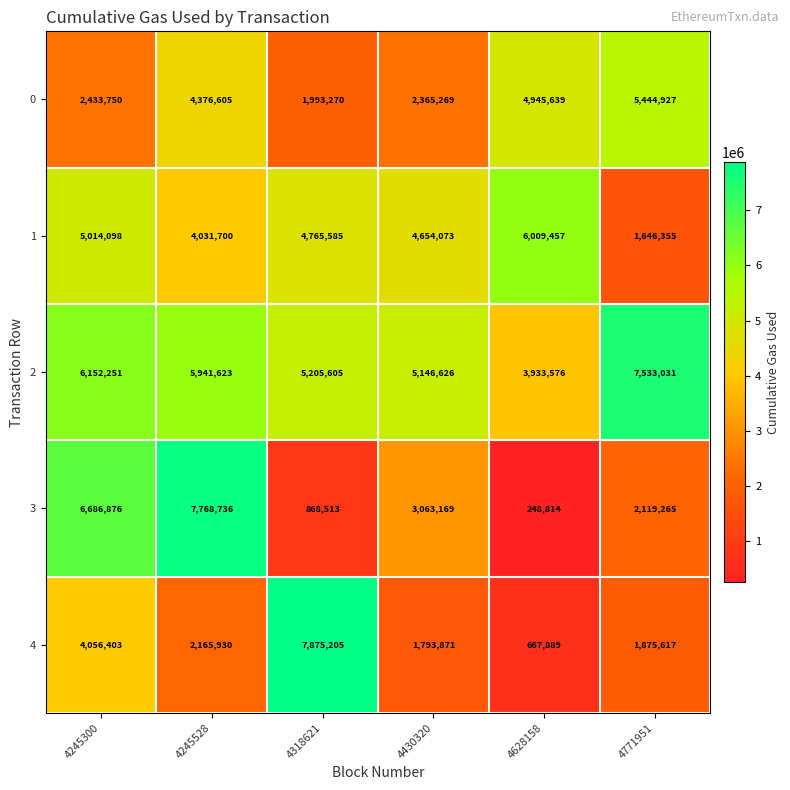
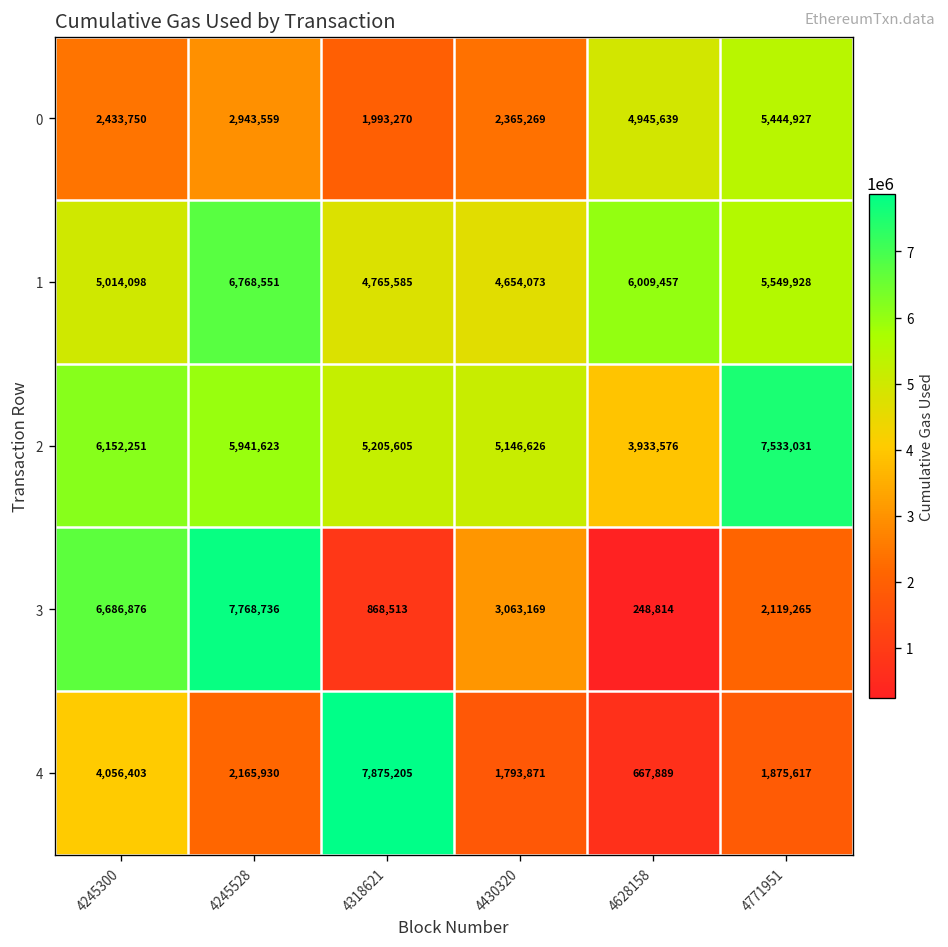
0, 4245528: 4,376,605 -> 2,943,559
1, 4245528: 4,031,700 -> 6,768,551
1, 4771951: 1,646,355 -> 5,549,928
